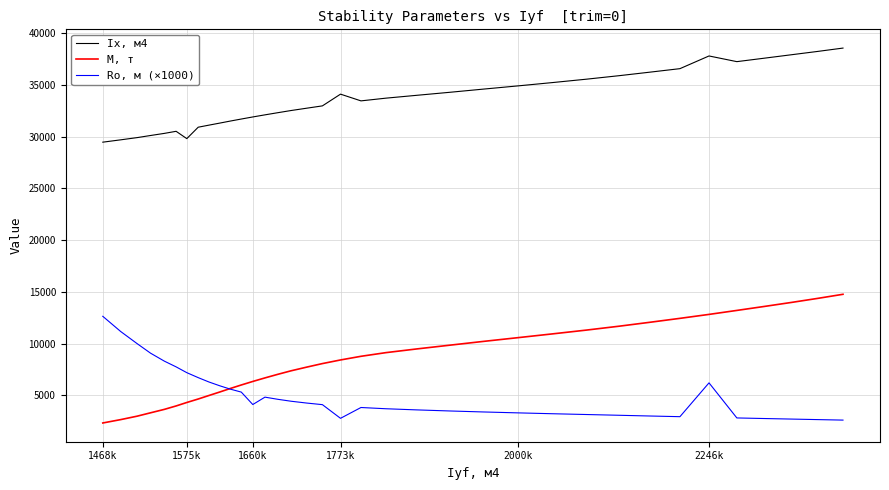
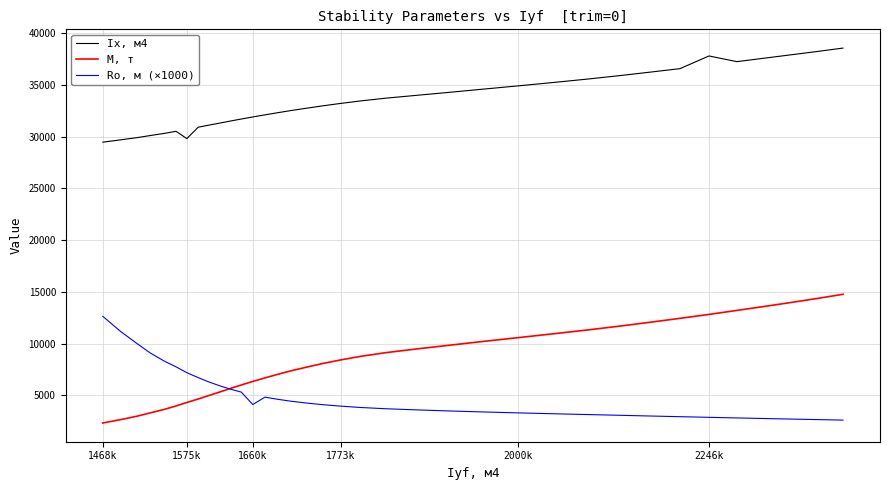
Ix, м4, 1773k: 34100 -> 33200
Ro, м (×1000), 1773k: 2800 -> 3900
Ro, м (×1000), 2246k: 6200 -> 2900
